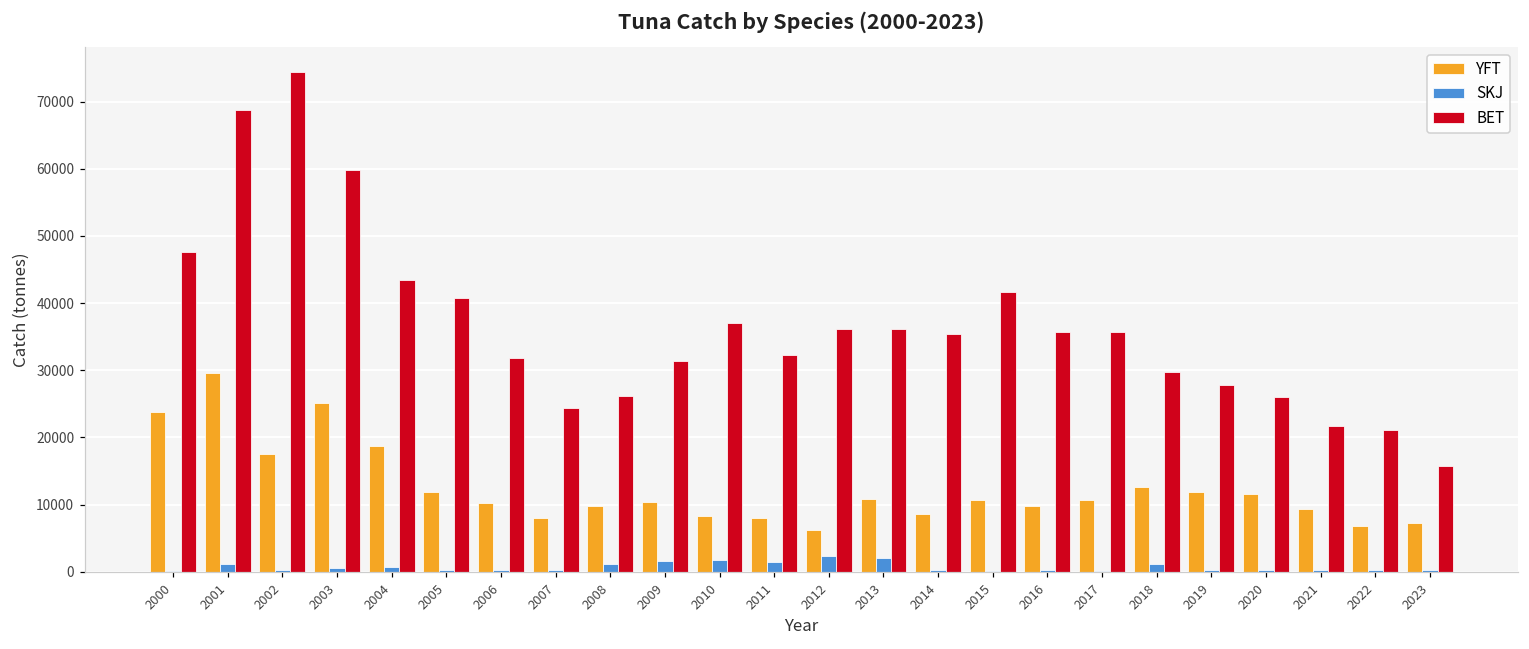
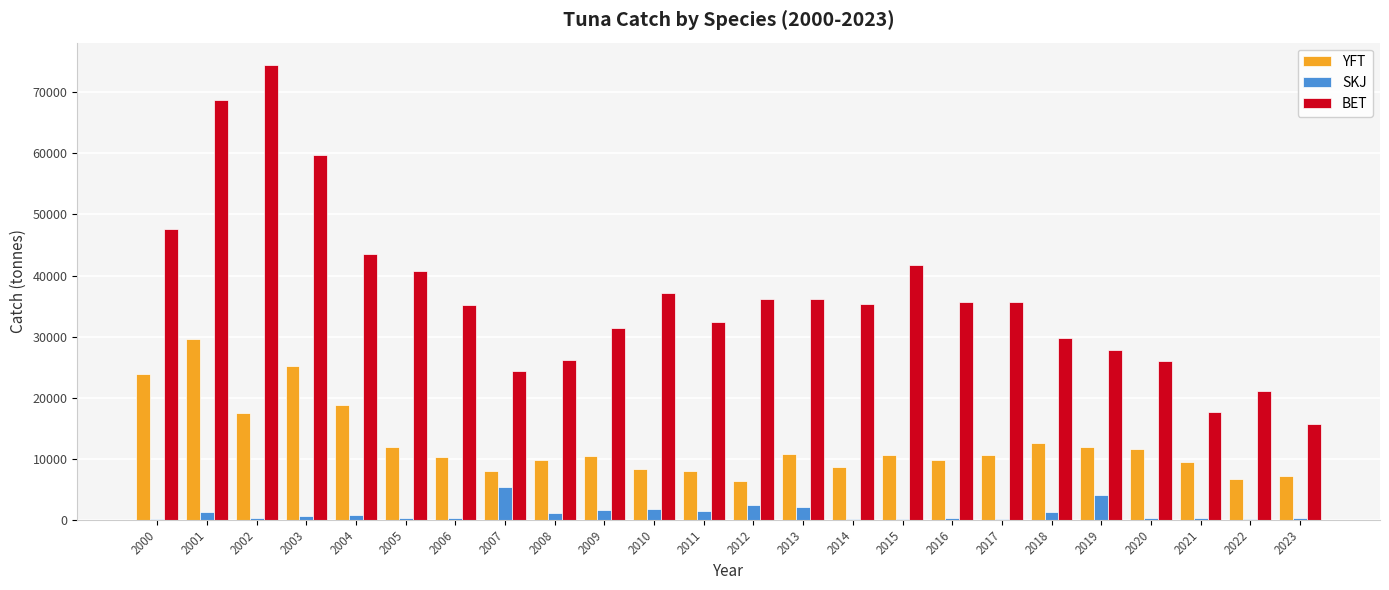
BET, 2006: 32000 -> 35000
SKJ, 2007: 0 -> 5000
SKJ, 2019: 0 -> 4000
BET, 2021: 22000 -> 18000
